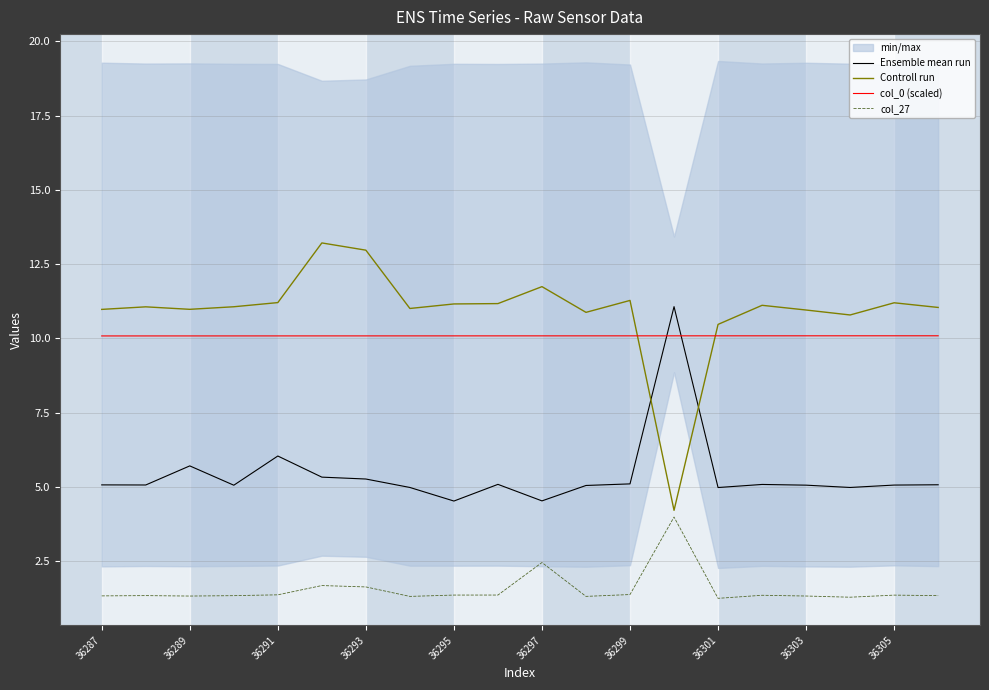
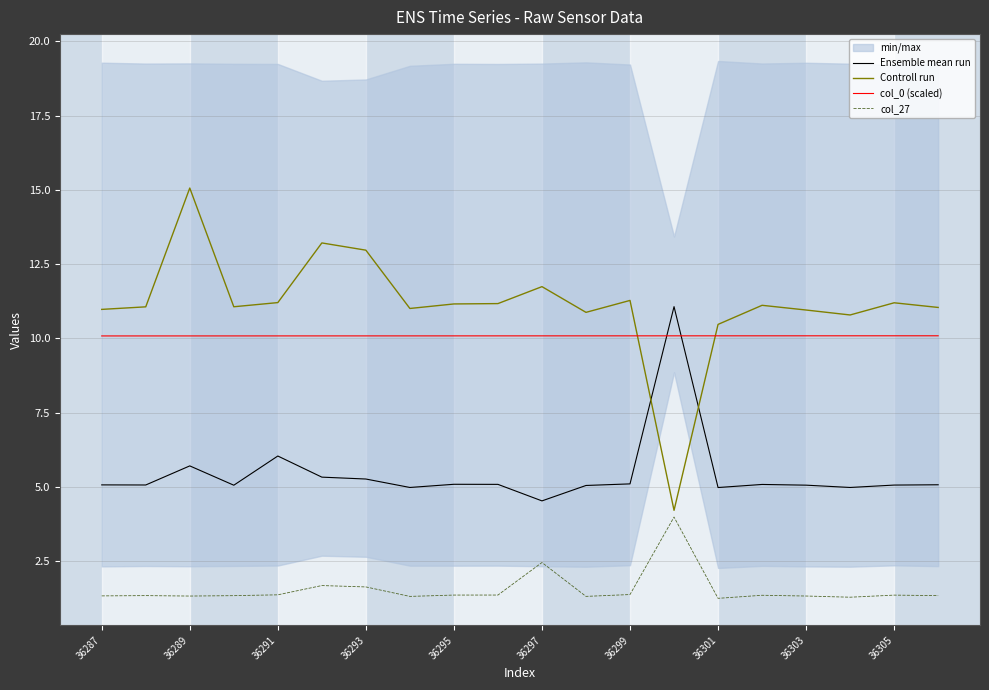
Controll run, 36289: 11.0 -> 15.1
Ensemble mean run, 36295: 4.5 -> 5.1
